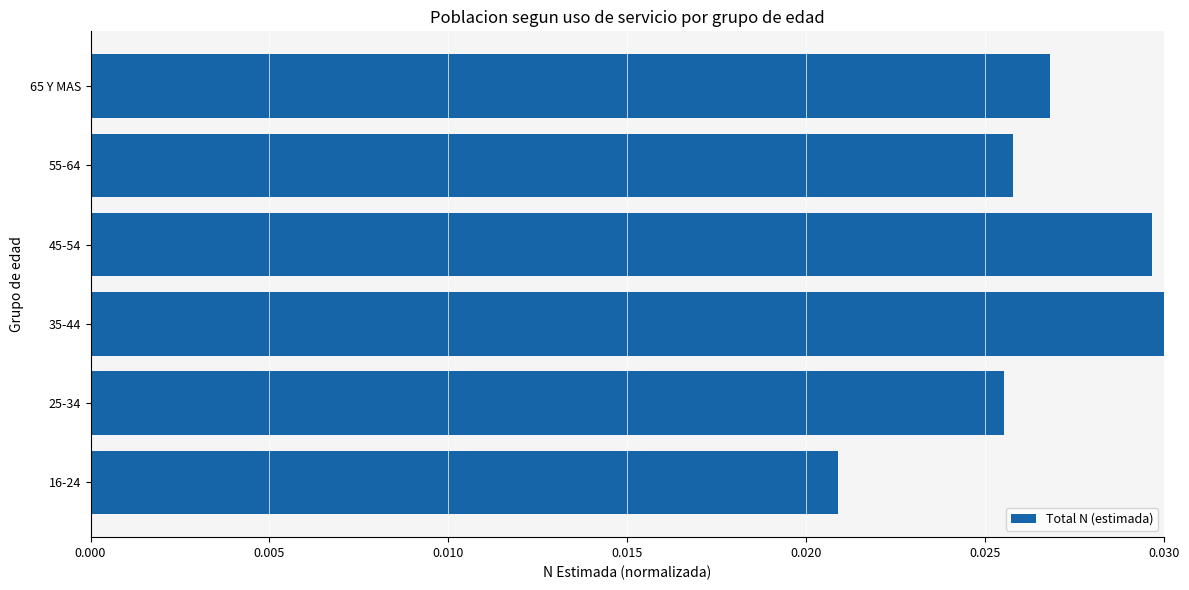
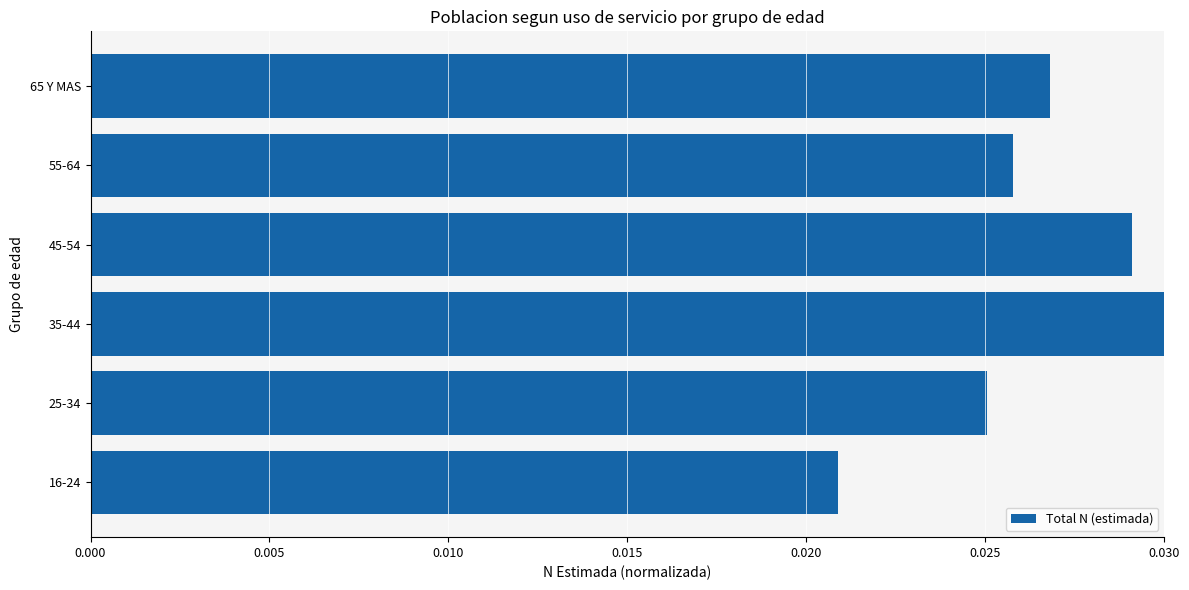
45-54: 0.0296 -> 0.0291
25-34: 0.0255 -> 0.0250
